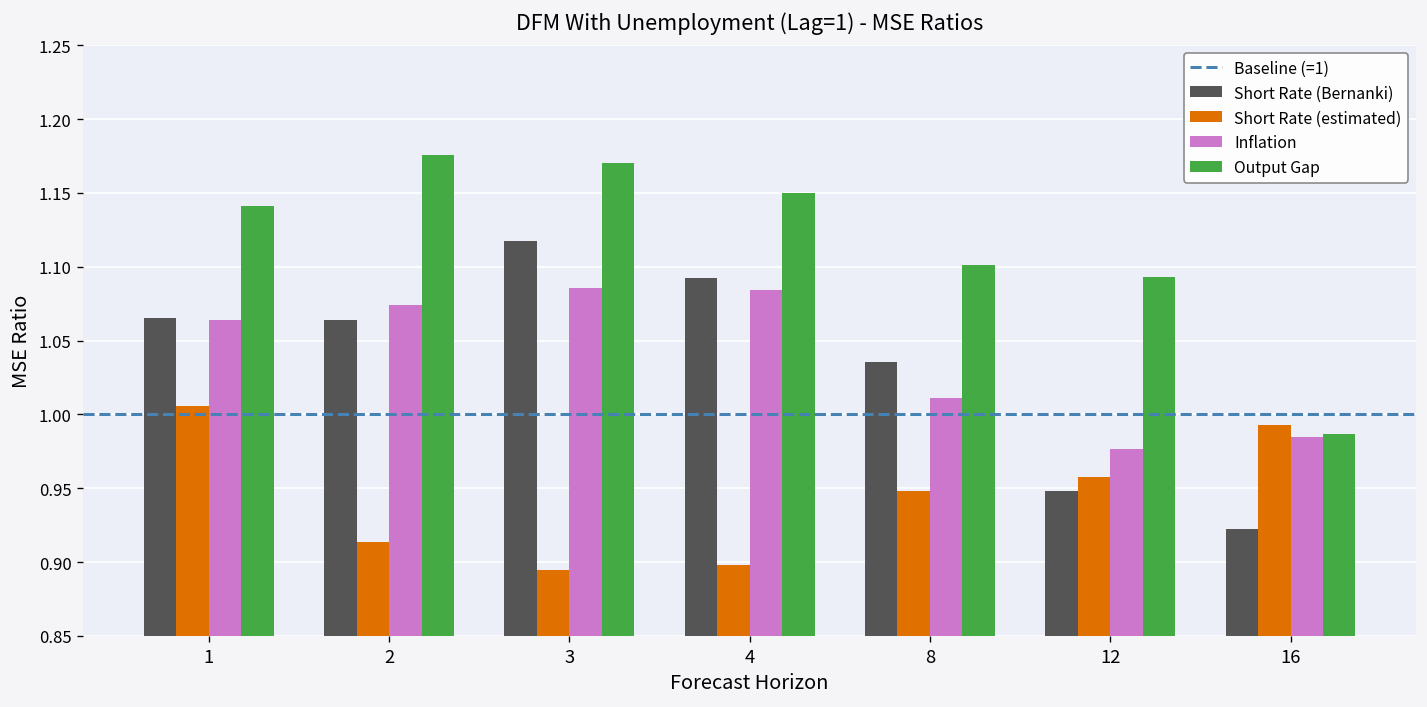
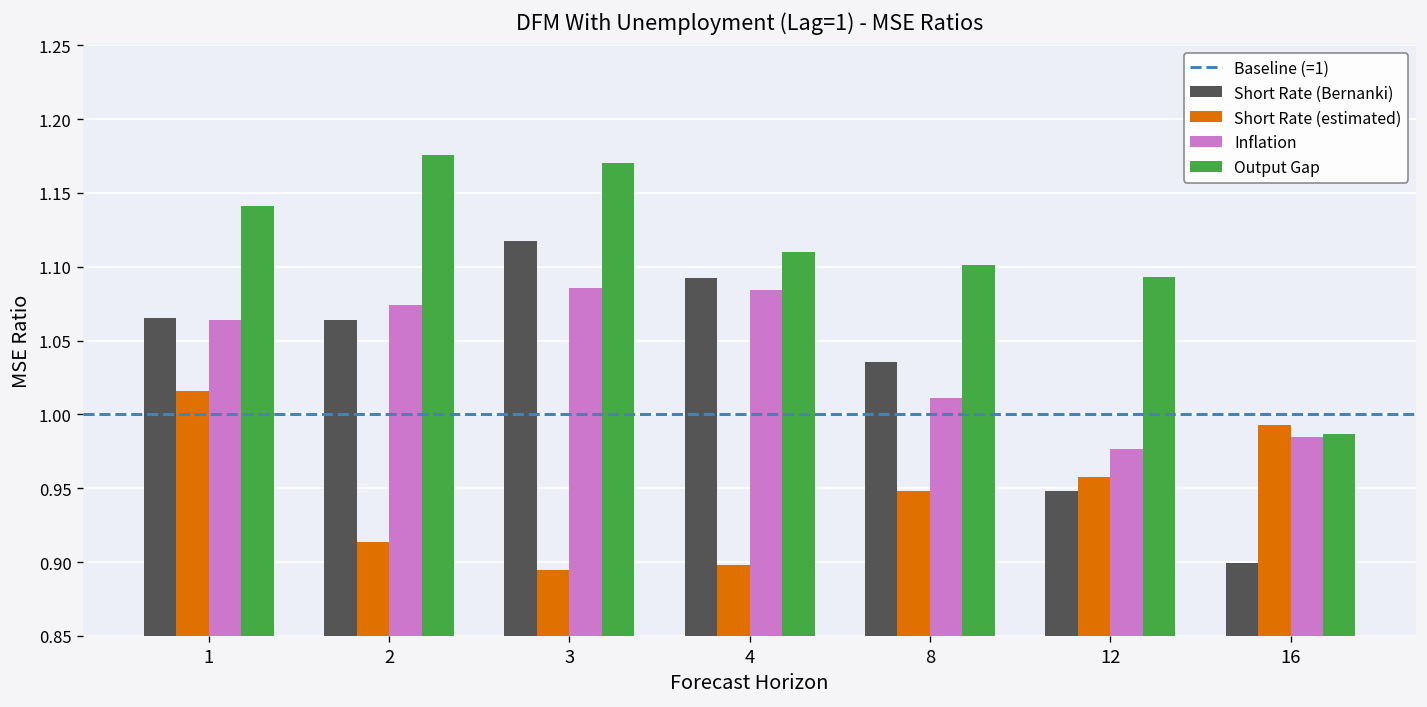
Short Rate (estimated), 1: 1.006 -> 1.016
Output Gap, 4: 1.15 -> 1.11
Short Rate (Bernanki), 16: 0.922 -> 0.899
